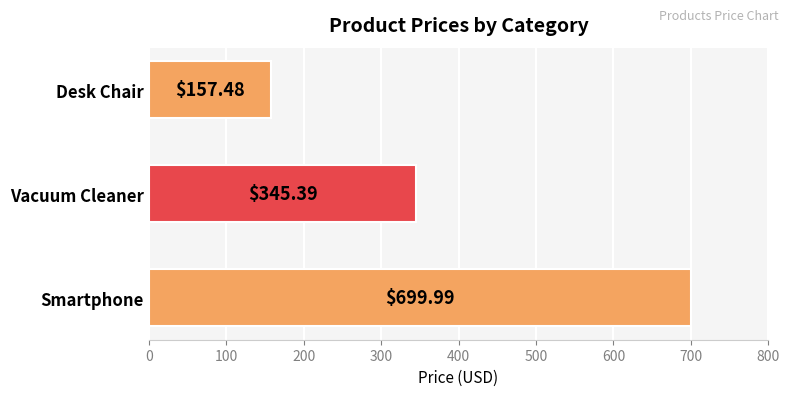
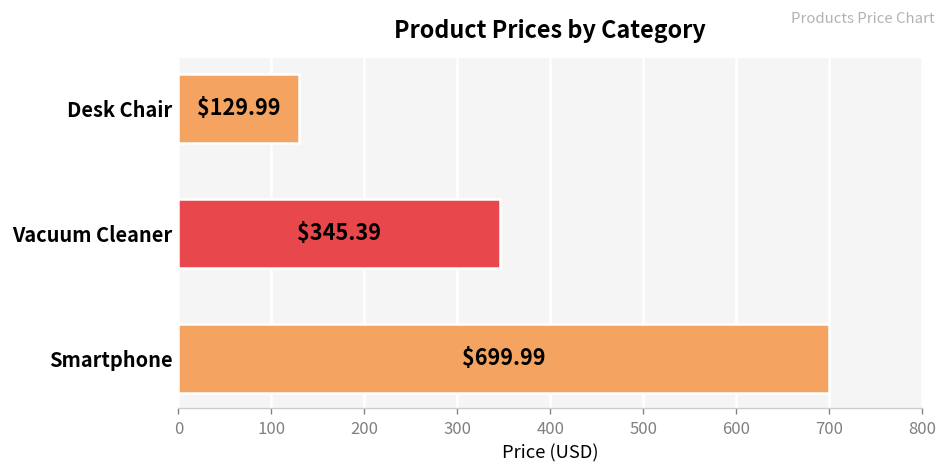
Desk Chair: $157.48 -> $129.99
